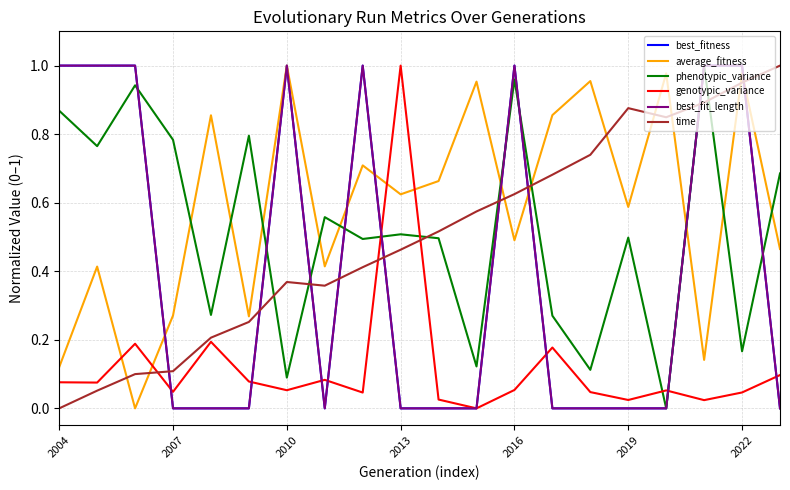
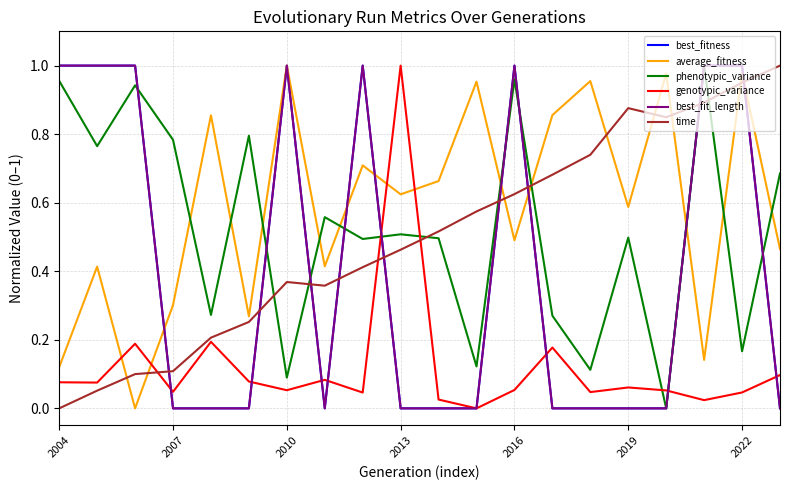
phenotypic_variance, 2004: 0.87 -> 0.96
average_fitness, 2007: 0.27 -> 0.30
genotypic_variance, 2019: 0.02 -> 0.06
